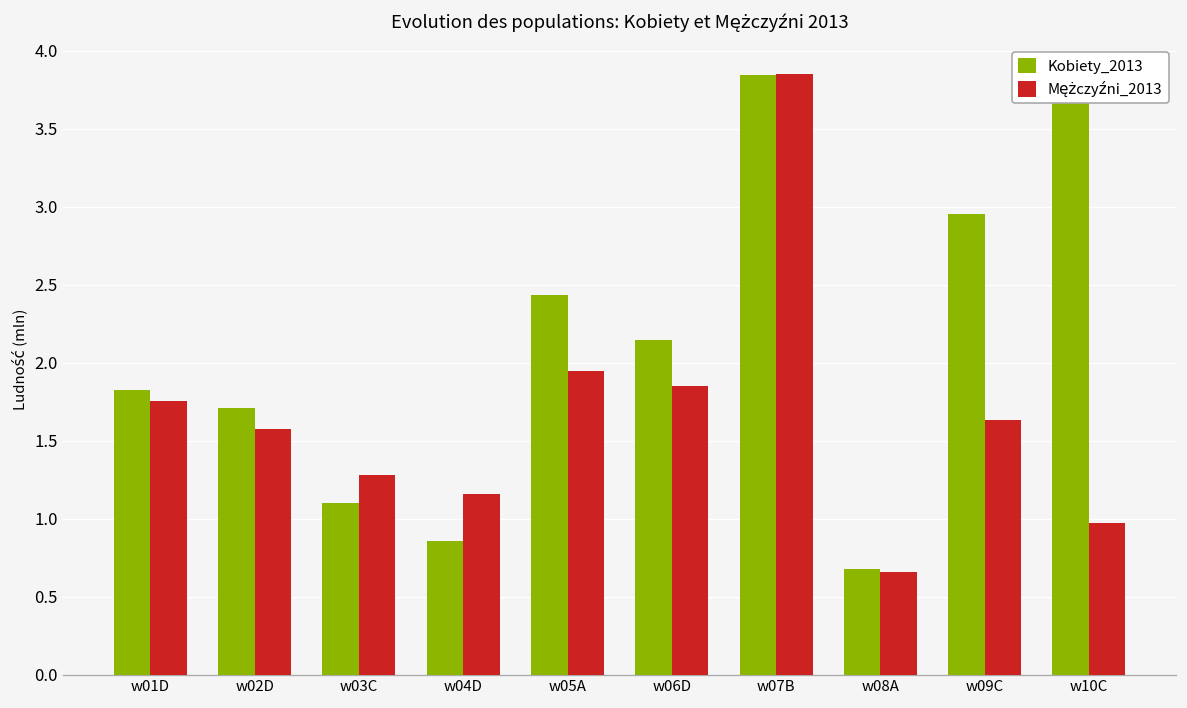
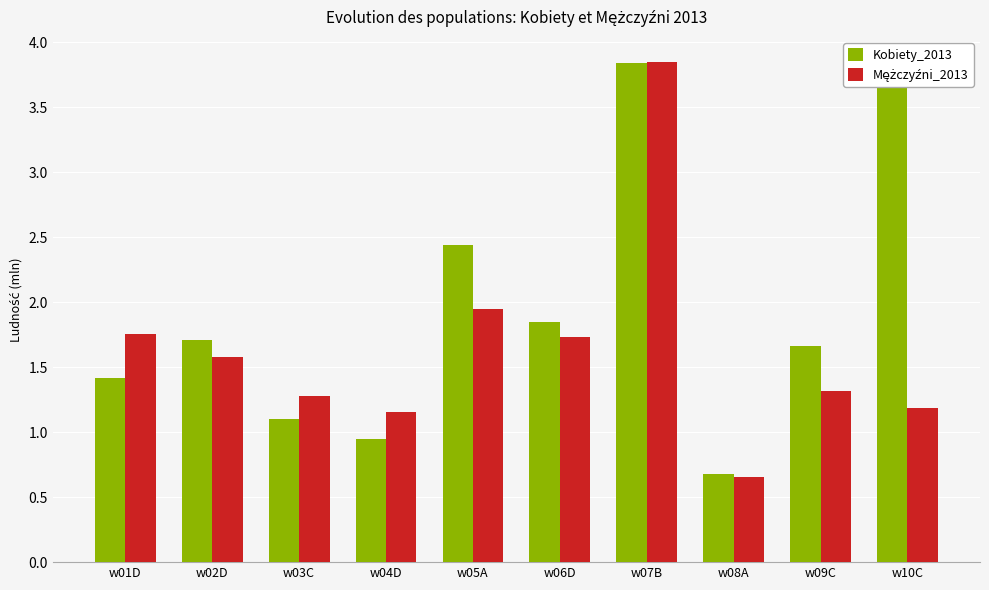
Kobiety_2013, w01D: 1.82 -> 1.42
Kobiety_2013, w04D: 0.86 -> 0.95
Kobiety_2013, w06D: 2.14 -> 1.85
Mężczyźni_2013, w06D: 1.85 -> 1.73
Kobiety_2013, w09C: 2.95 -> 1.66
Mężczyźni_2013, w09C: 1.63 -> 1.31
Mężczyźni_2013, w10C: 0.97 -> 1.18
